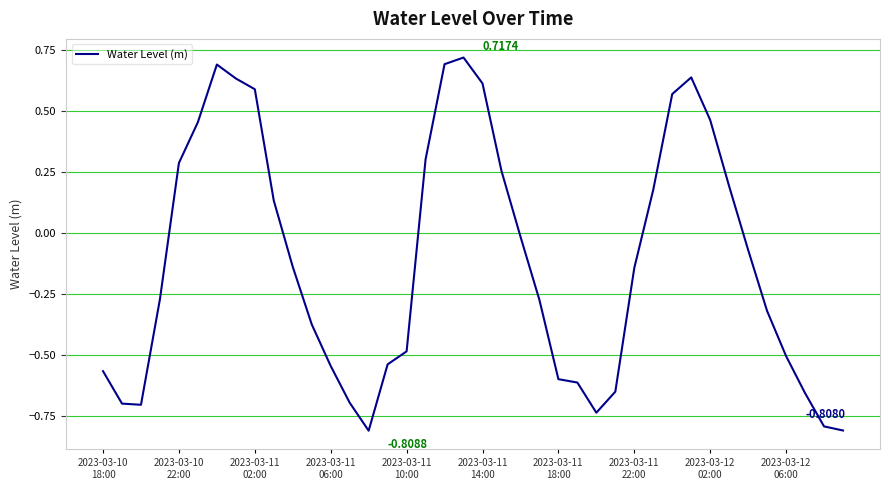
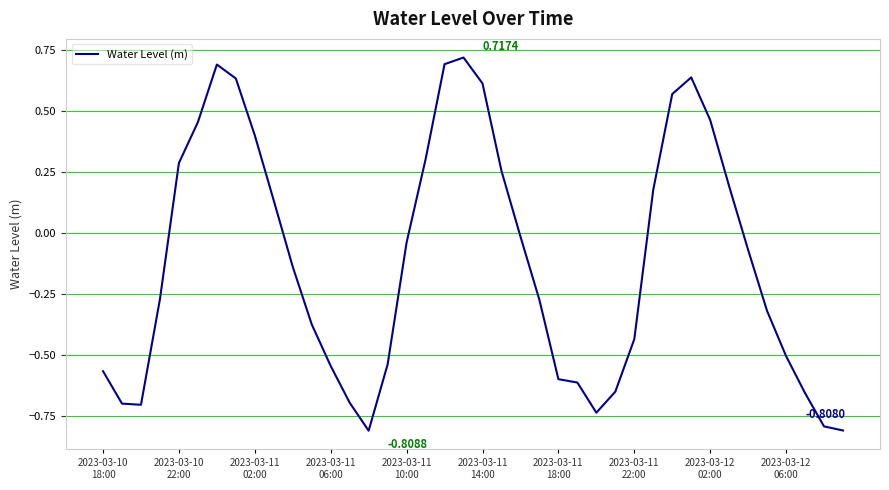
2023-03-11 02:00: 0.59 -> 0.40
2023-03-11 10:00: -0.48 -> -0.04
2023-03-11 22:00: -0.14 -> -0.43
